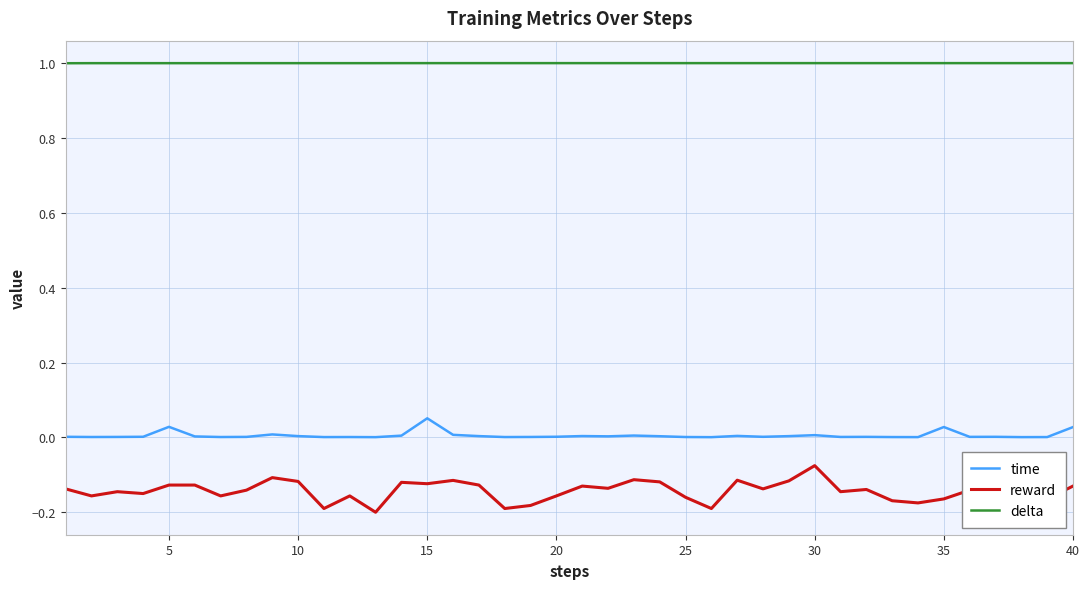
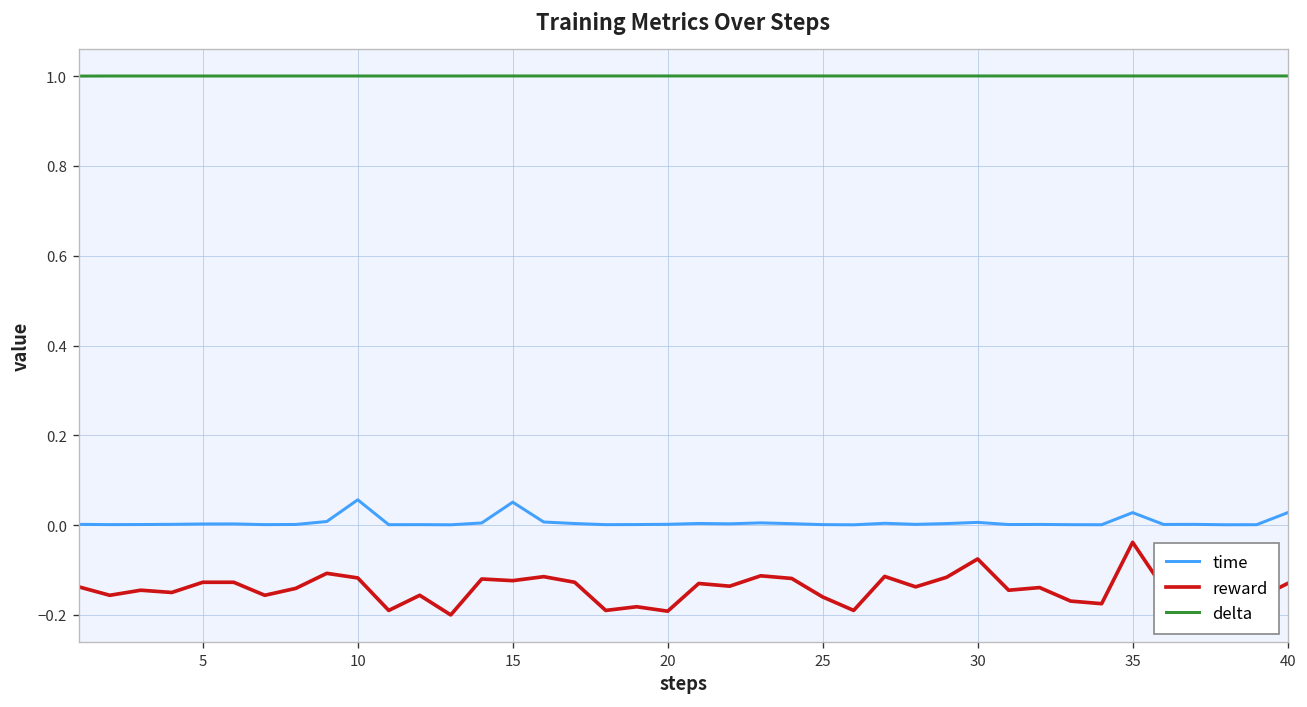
time, 5: 0.03 -> 0.00
time, 10: 0.00 -> 0.06
reward, 20: -0.16 -> -0.19
reward, 35: -0.16 -> -0.04
